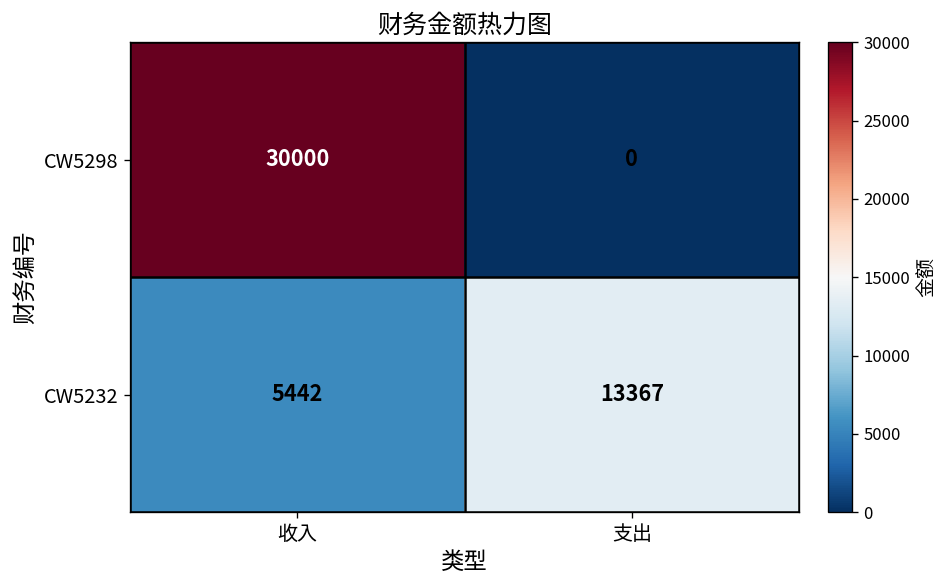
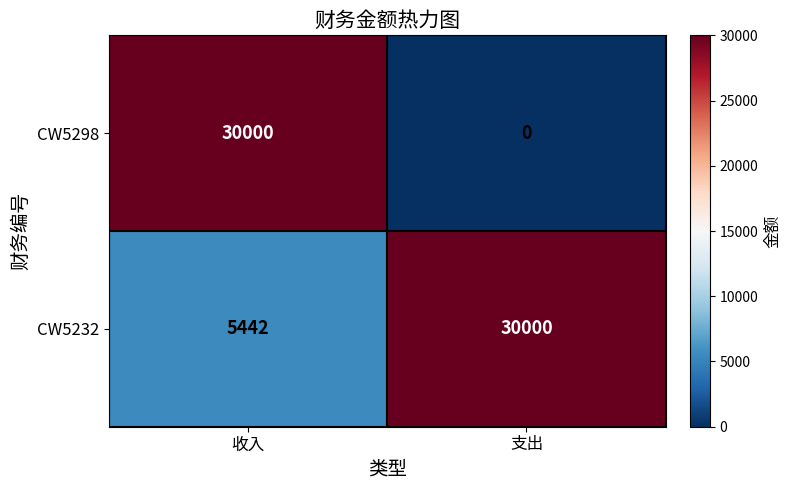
CW5232, 支出: 13367 -> 30000
